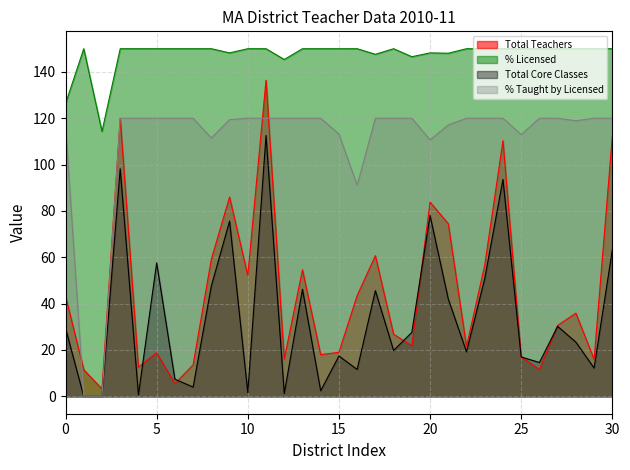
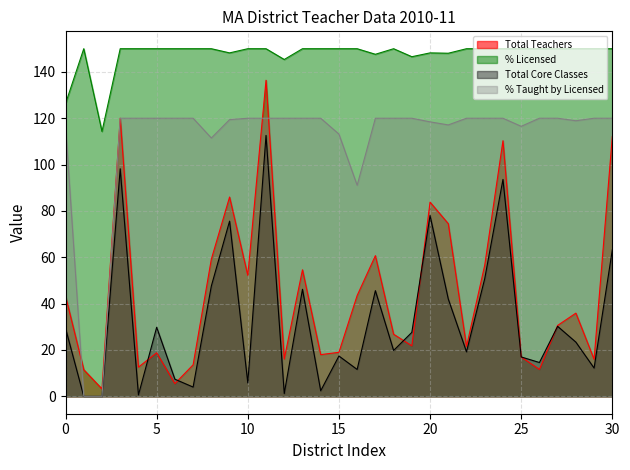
Total Core Classes, 5: 58 -> 30
Total Core Classes, 10: 2 -> 6
% Taught by Licensed, 20: 111 -> 118
% Taught by Licensed, 25: 113 -> 117
